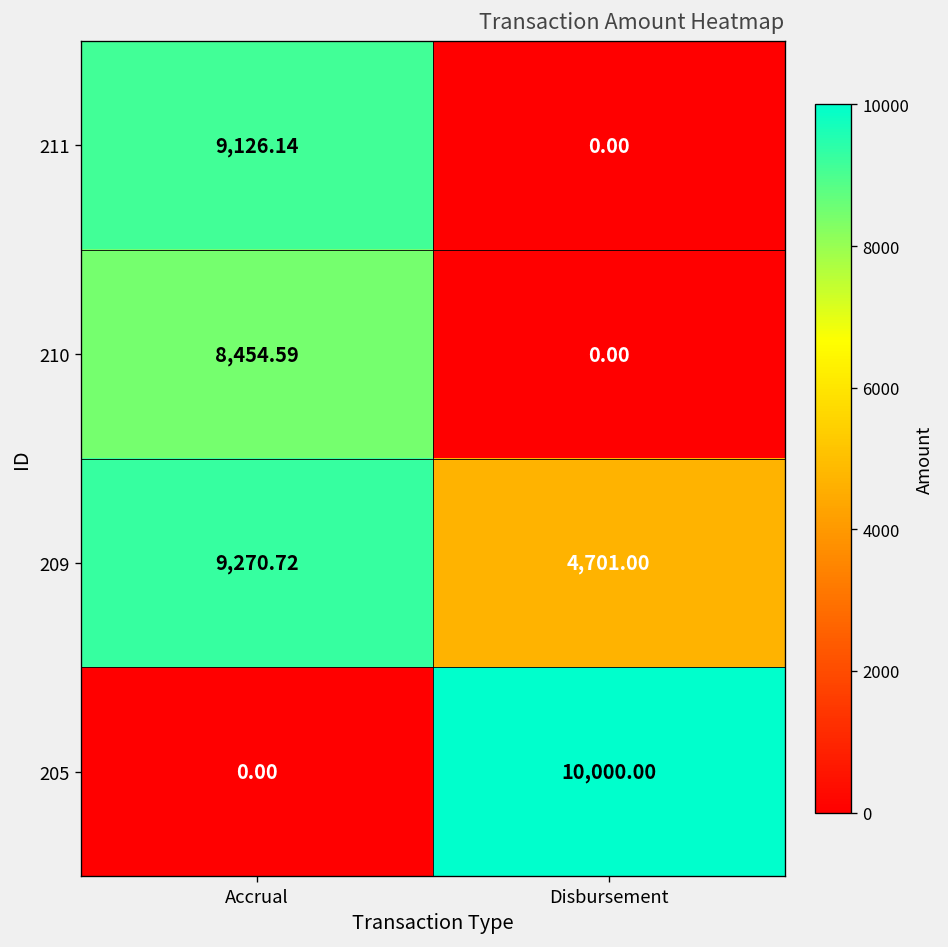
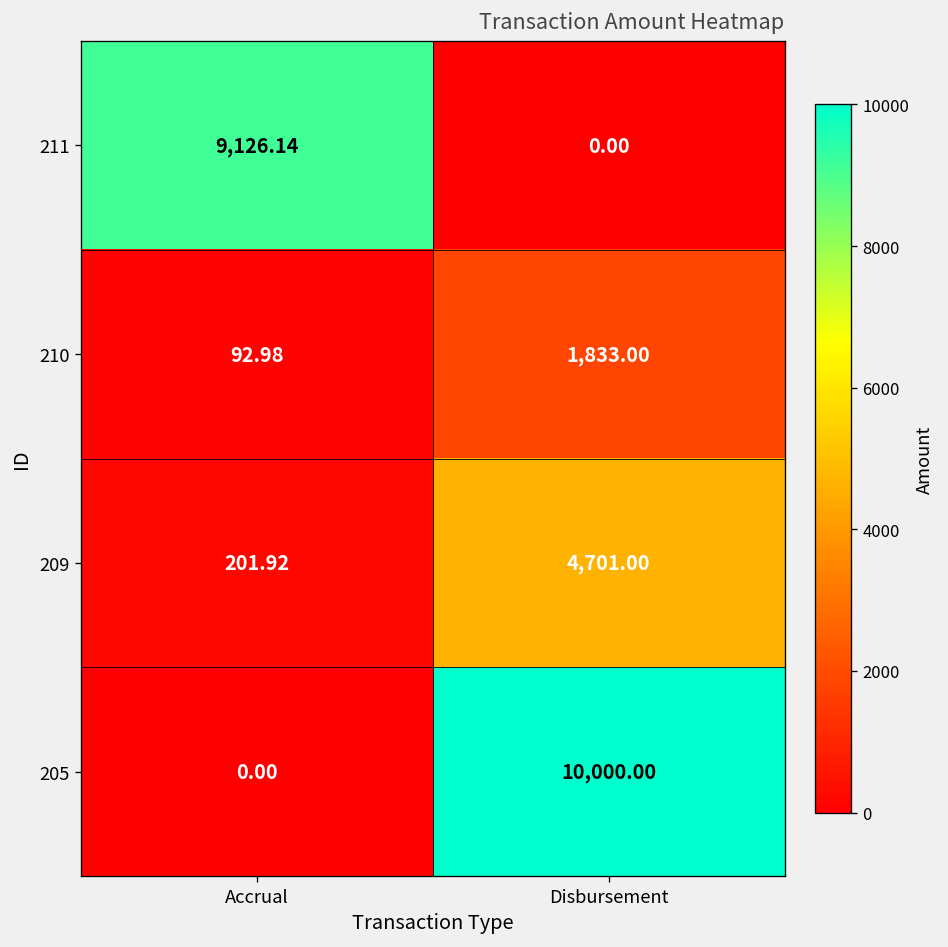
210, Accrual: 8,454.59 -> 92.98
210, Disbursement: 0.00 -> 1,833.00
209, Accrual: 9,270.72 -> 201.92
